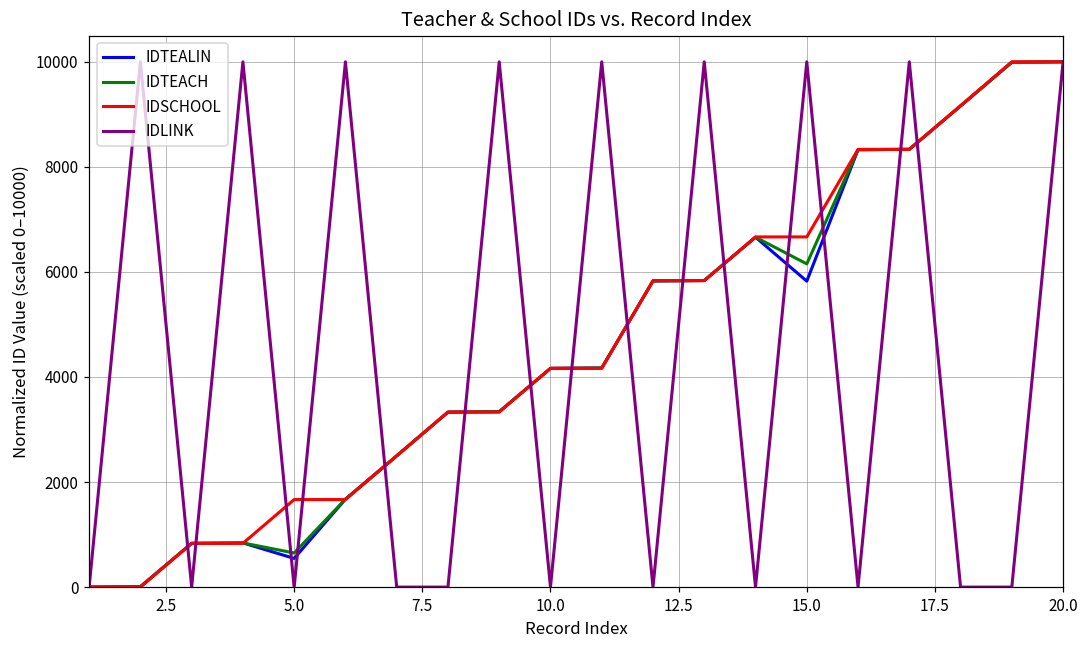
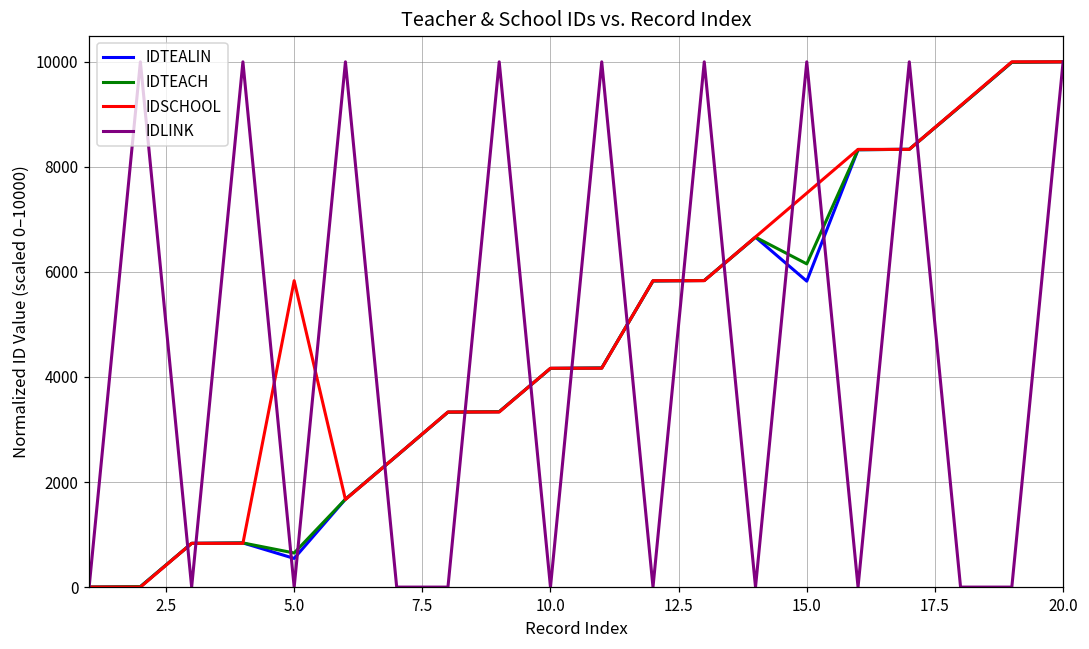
IDSCHOOL, 5.0: 1700 -> 5800
IDSCHOOL, 15.0: 6700 -> 7500
